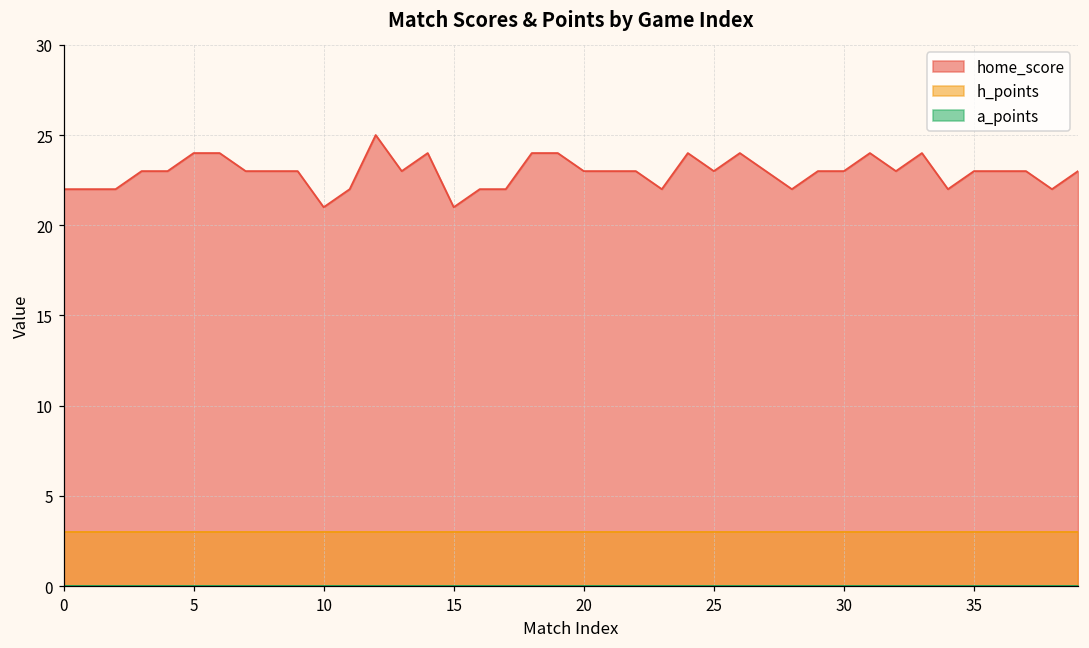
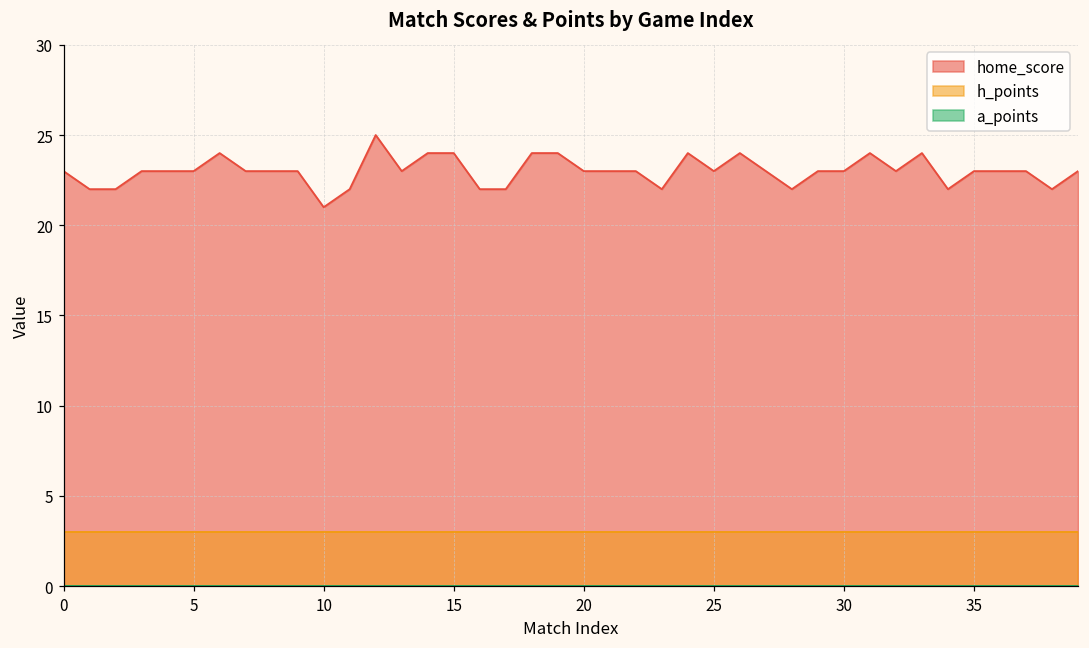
home_score, 0: 22 -> 23
home_score, 5: 24 -> 23
home_score, 15: 21 -> 24
